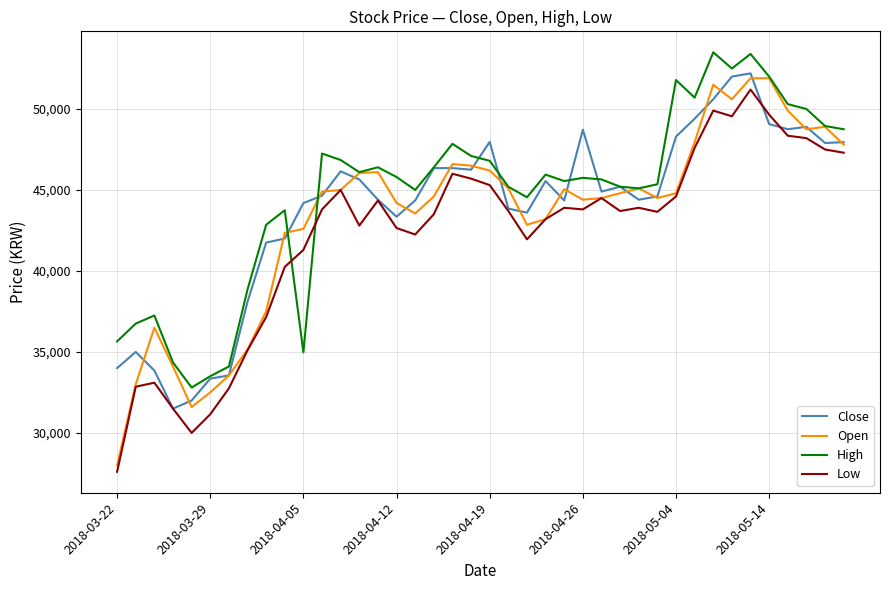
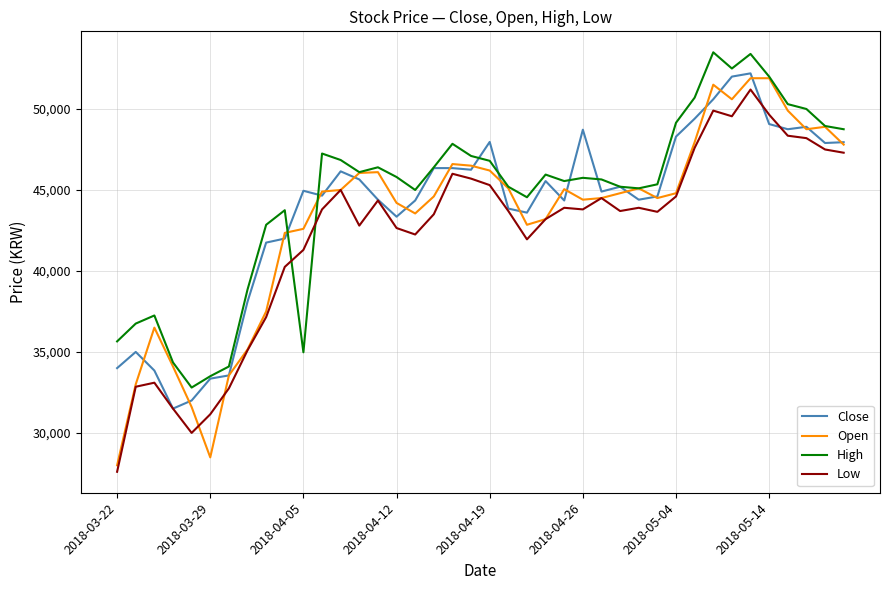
Open, 2018-03-29: 32,500 -> 28,500
Close, 2018-04-05: 44,200 -> 45,000
High, 2018-05-04: 51,800 -> 49,200
